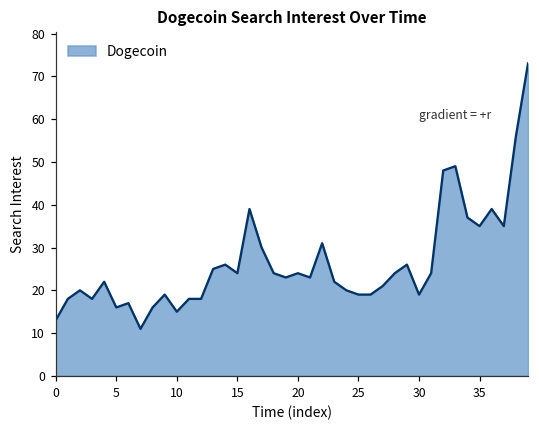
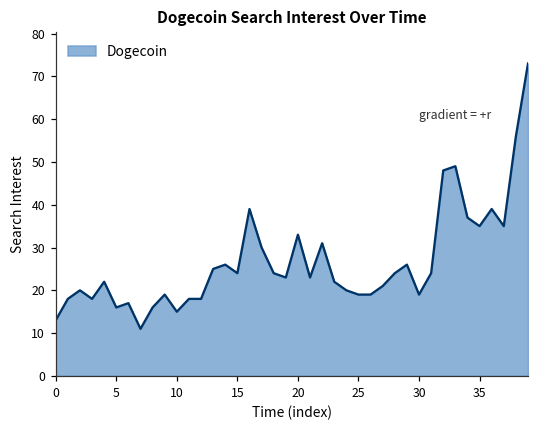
20: 24 -> 33
